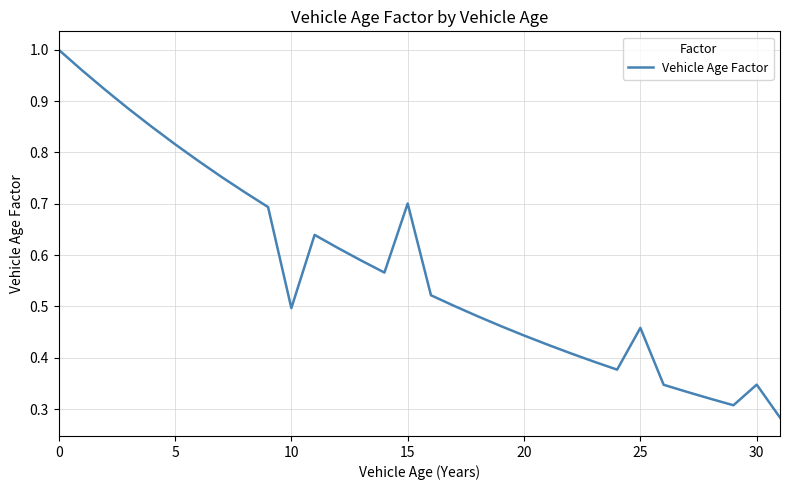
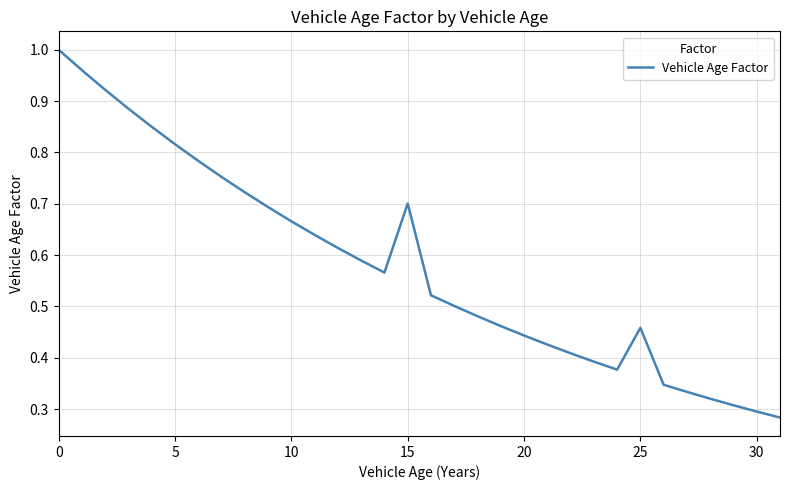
10: 0.50 -> 0.67
30: 0.35 -> 0.30
